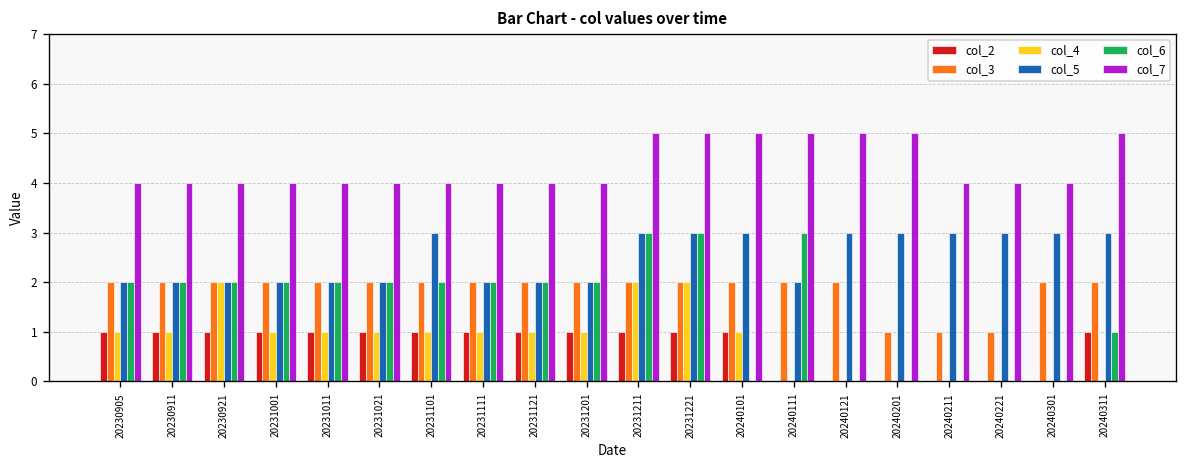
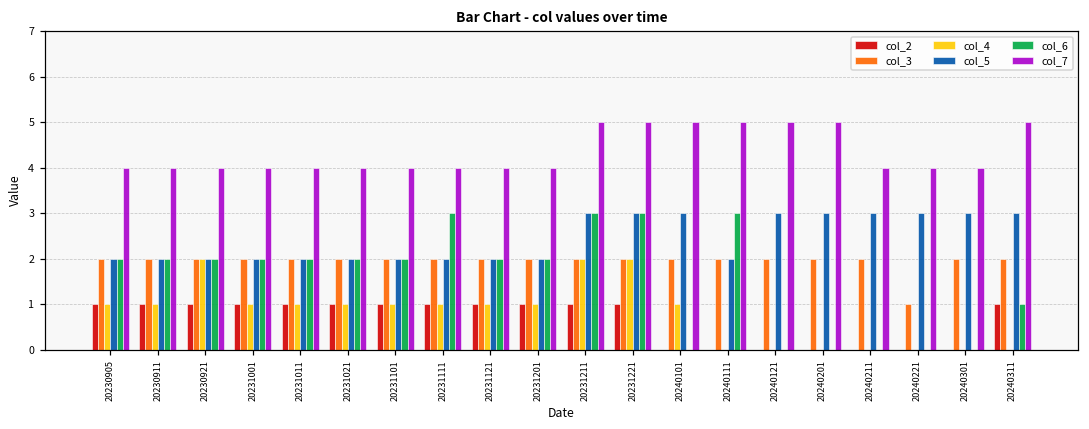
col_5, 20231101: 3 -> 2
col_6, 20231111: 2 -> 3
col_2, 20240101: 1 -> 0
col_3, 20240201: 1 -> 2
col_3, 20240211: 1 -> 2
